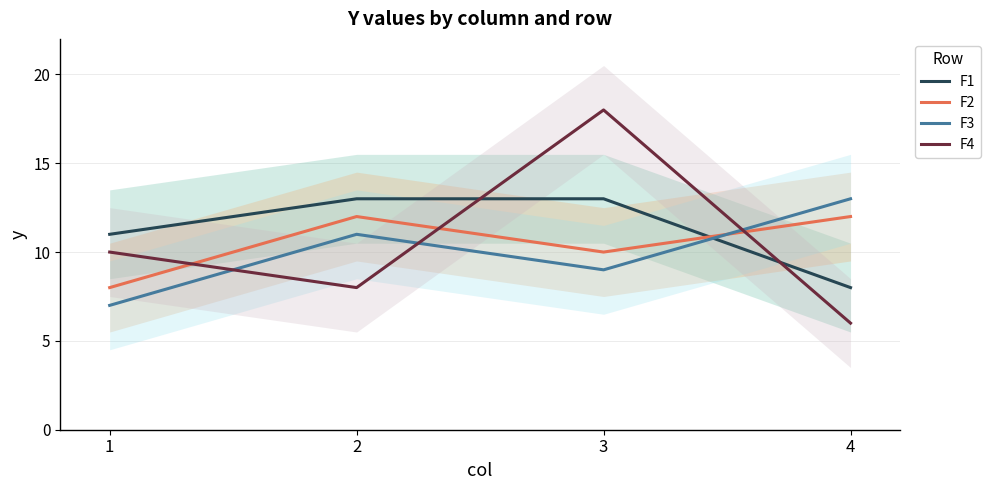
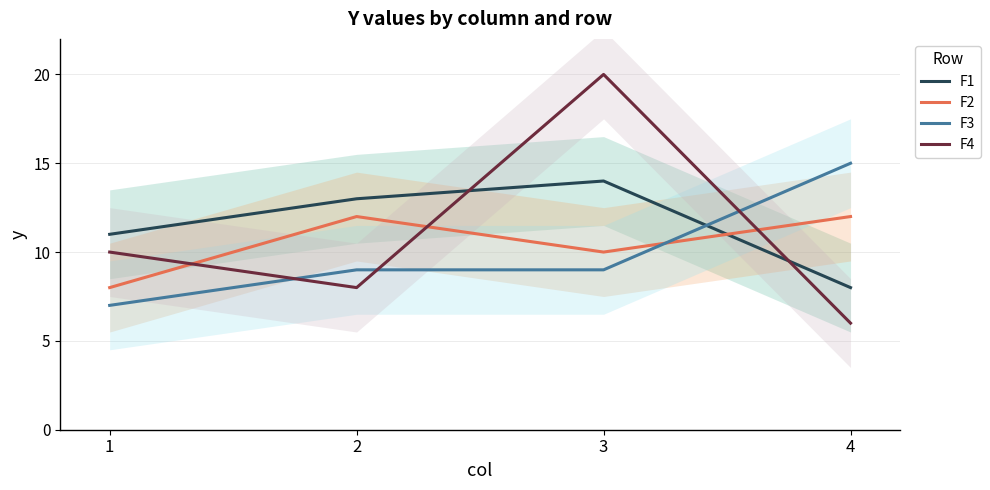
F3, 2: 11 -> 9
F1, 3: 13 -> 14
F4, 3: 18 -> 20
F3, 4: 13 -> 15
